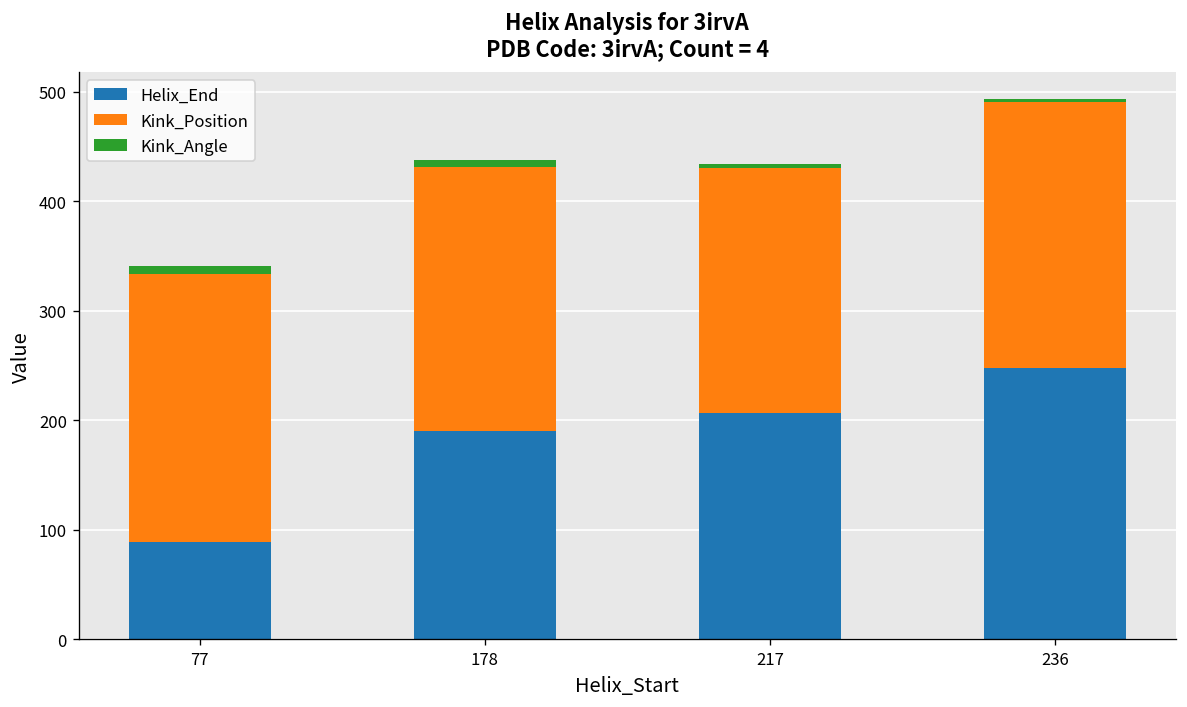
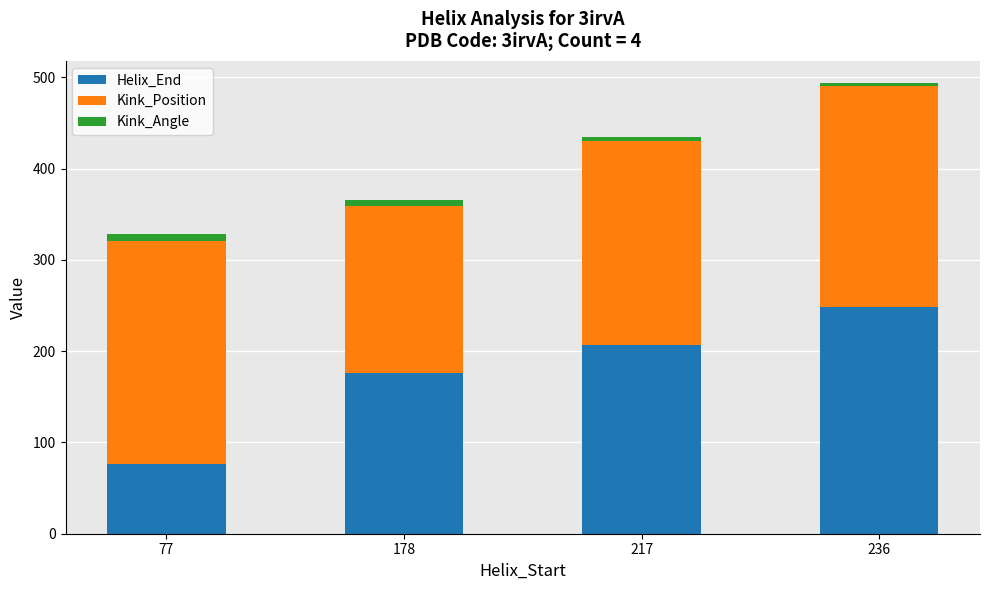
Helix_End, 77: 90 -> 80
Helix_End, 178: 190 -> 180
Kink_Position, 178: 240 -> 180
